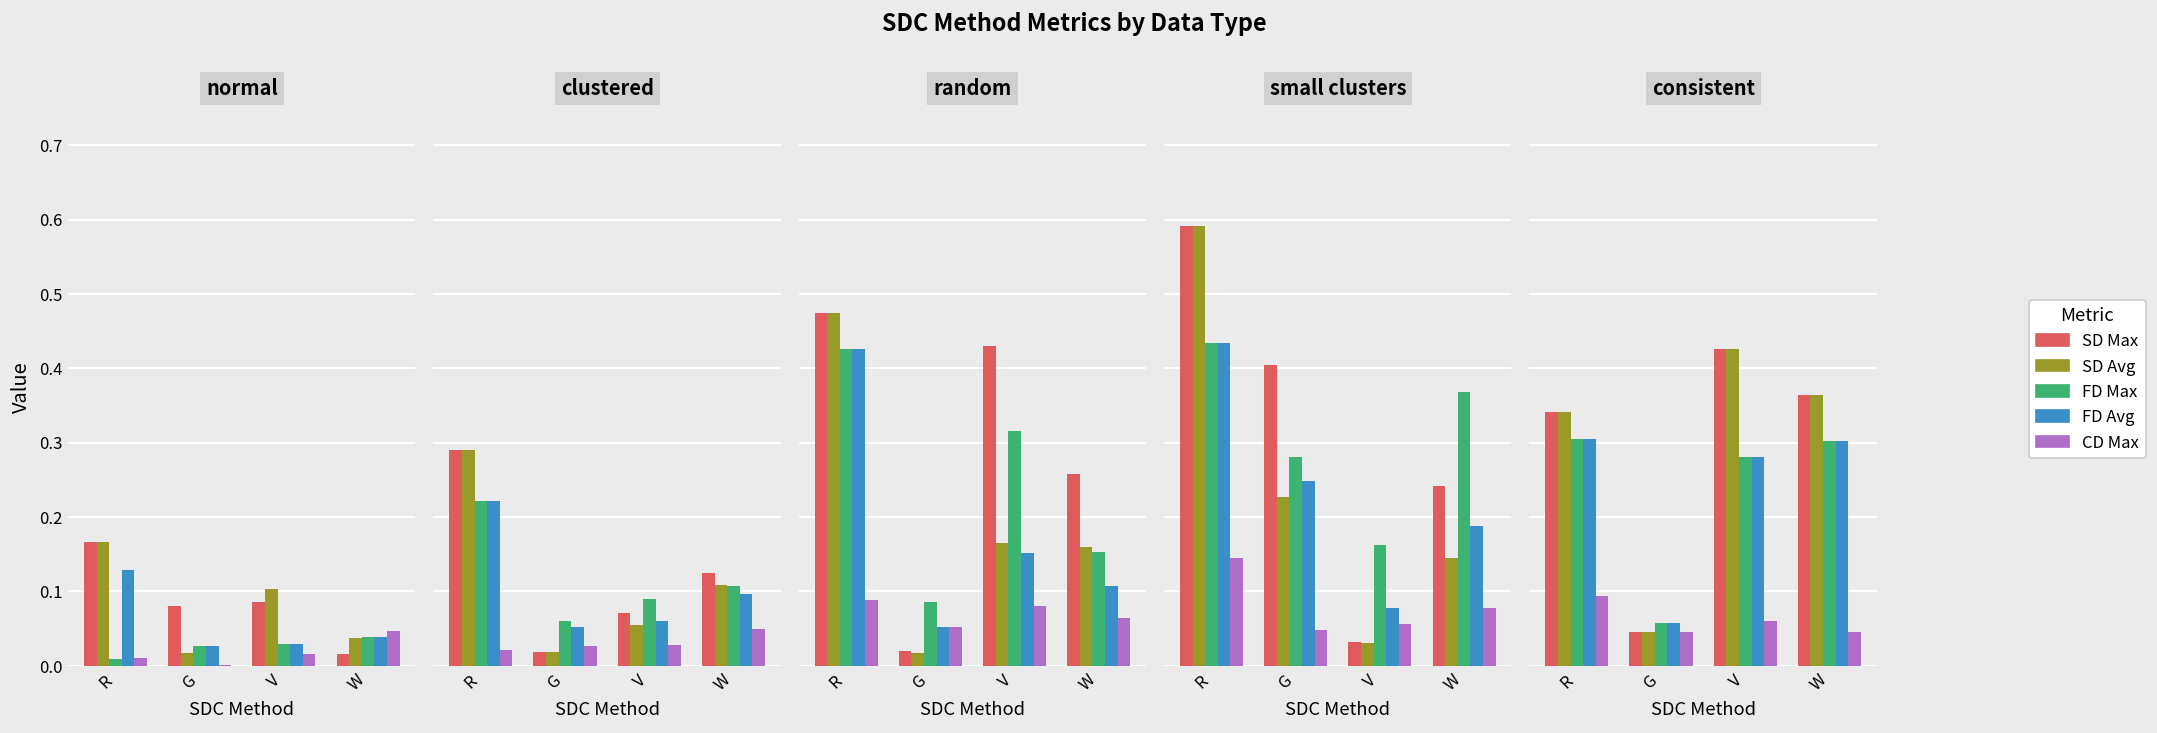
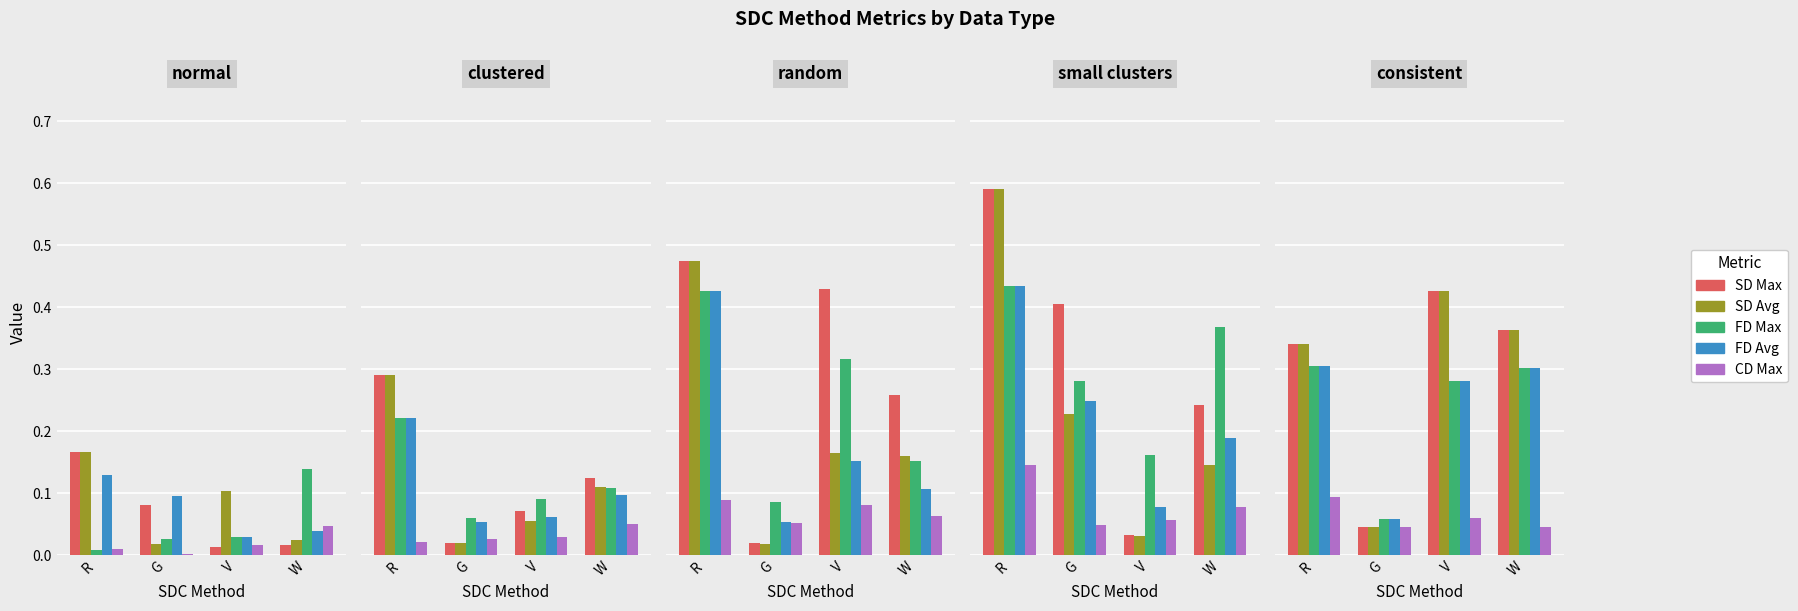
normal, FD Avg, G: 0.03 -> 0.10
normal, SD Max, V: 0.09 -> 0.01
normal, SD Avg, W: 0.04 -> 0.02
normal, FD Max, W: 0.04 -> 0.14
